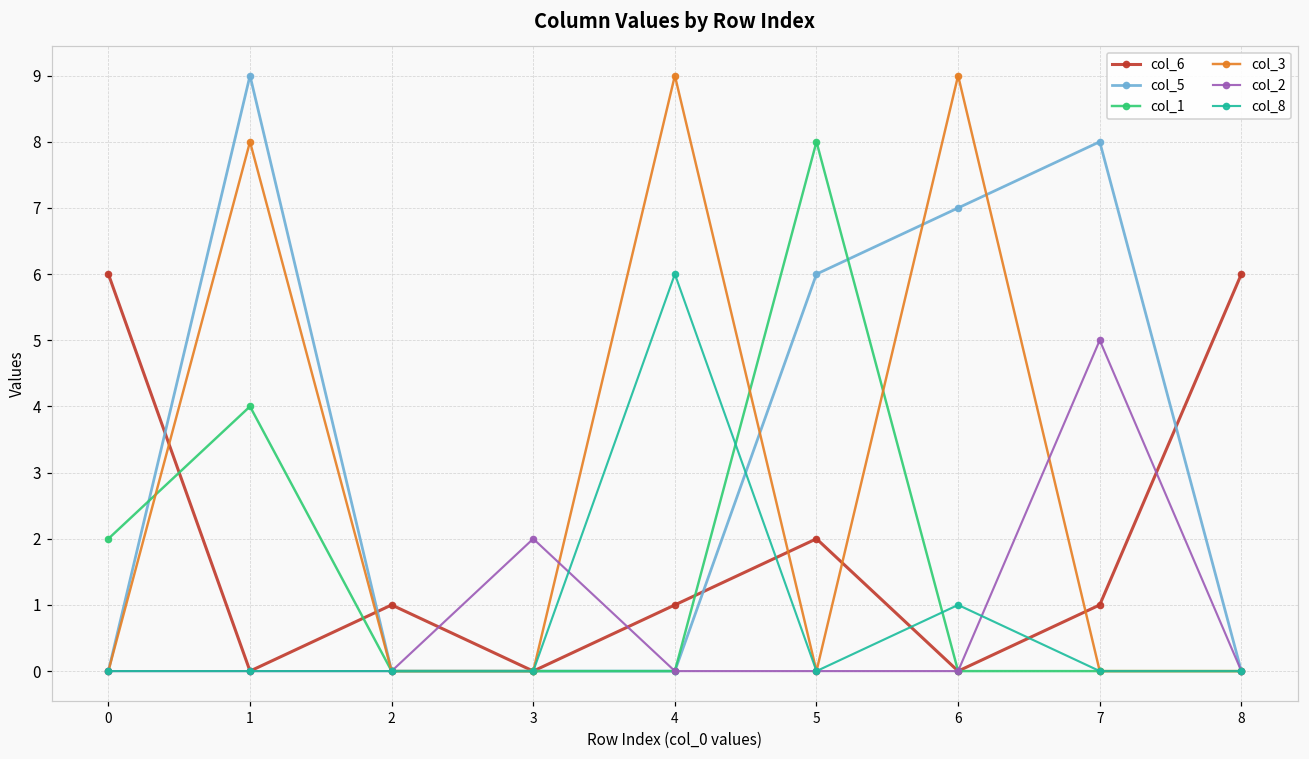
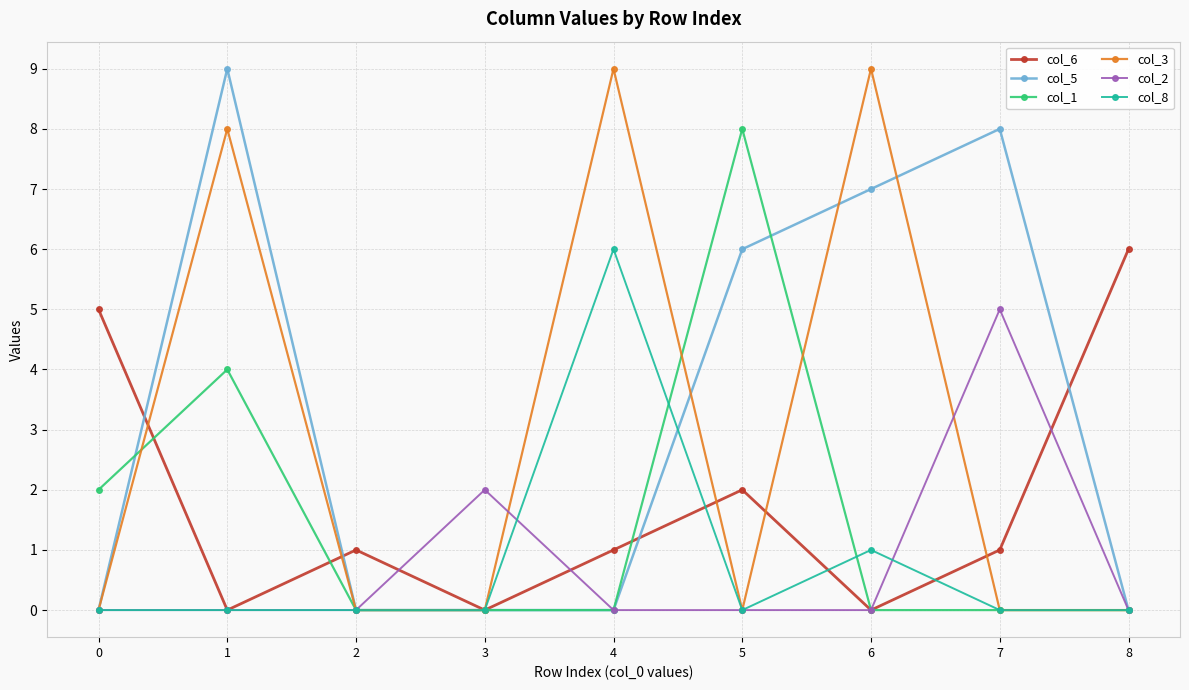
col_6, 0: 6 -> 5
